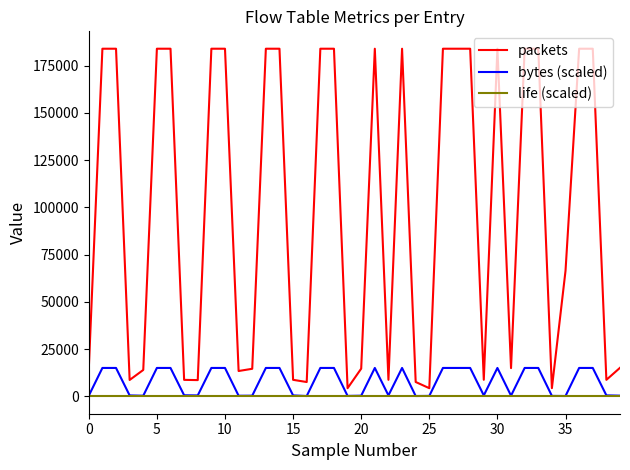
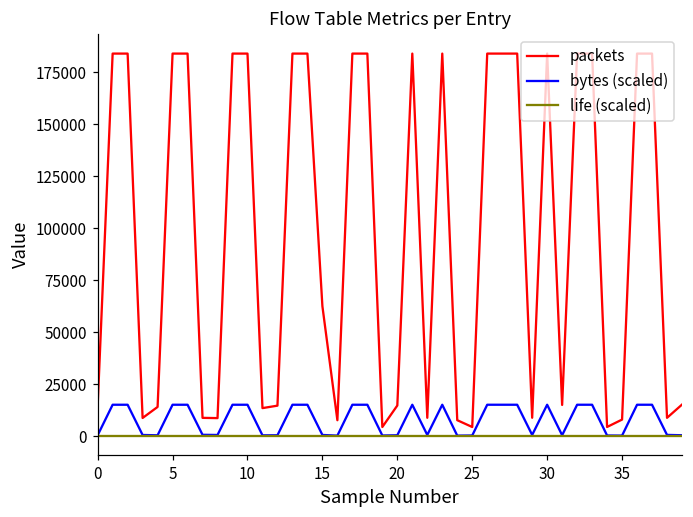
packets, 15: 9000 -> 62000
packets, 35: 66000 -> 8000
